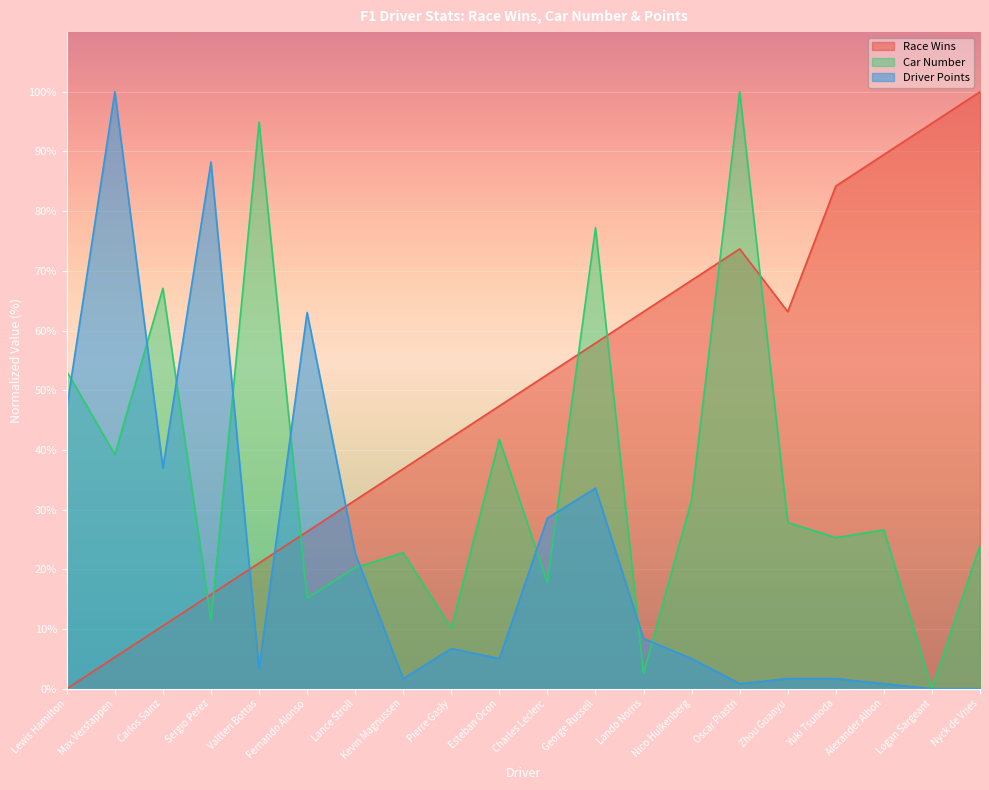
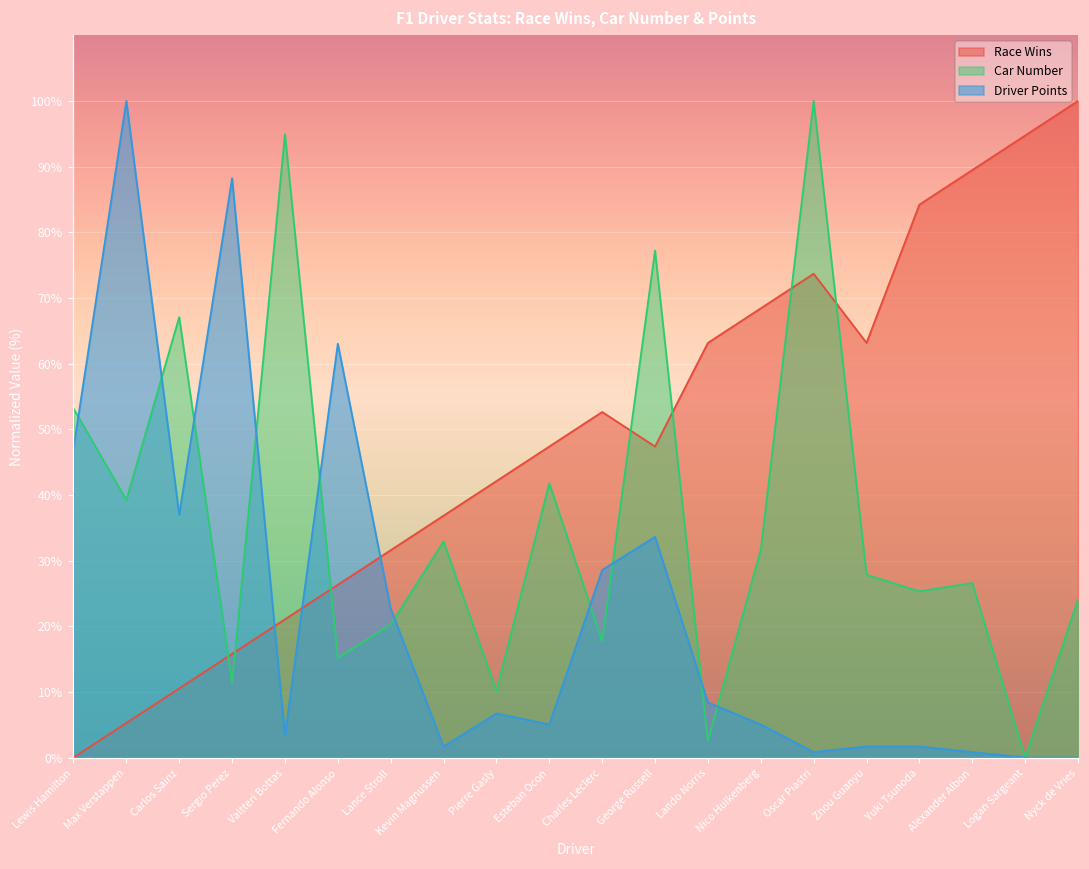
Car Number, Kevin Magnussen: 23% -> 33%
Race Wins, George Russell: 58% -> 47%
